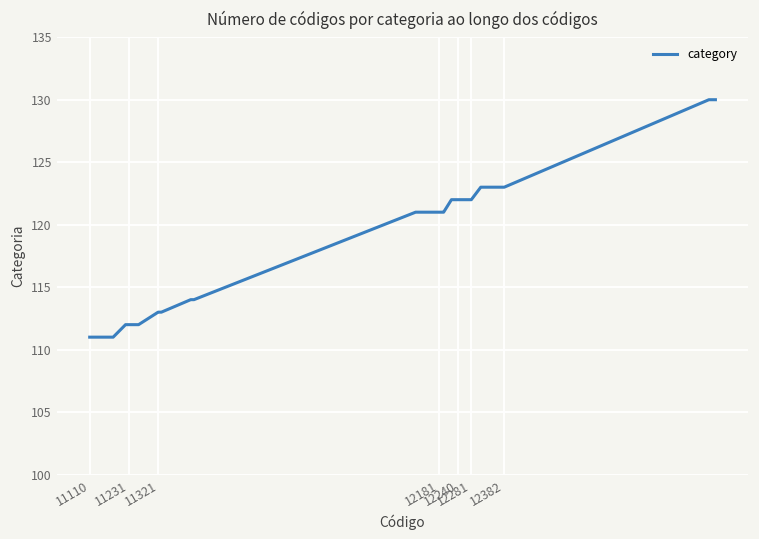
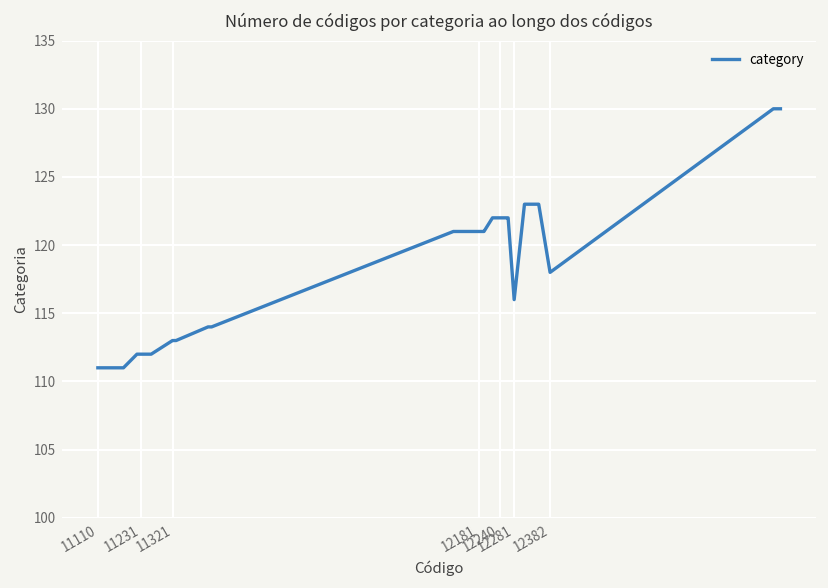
12281: 122 -> 116
12382: 123 -> 118
